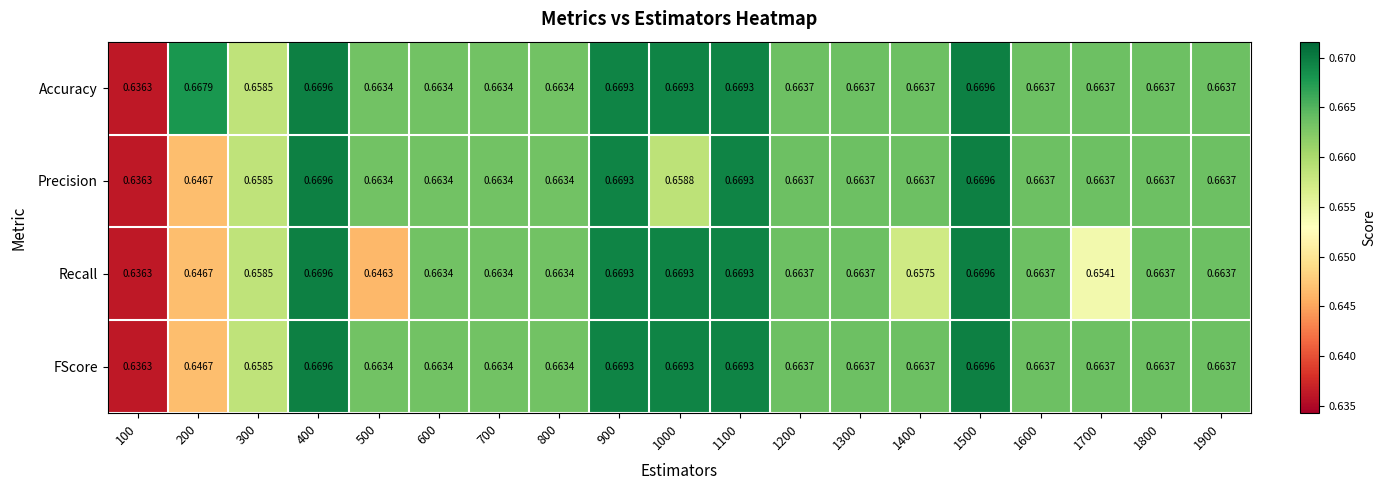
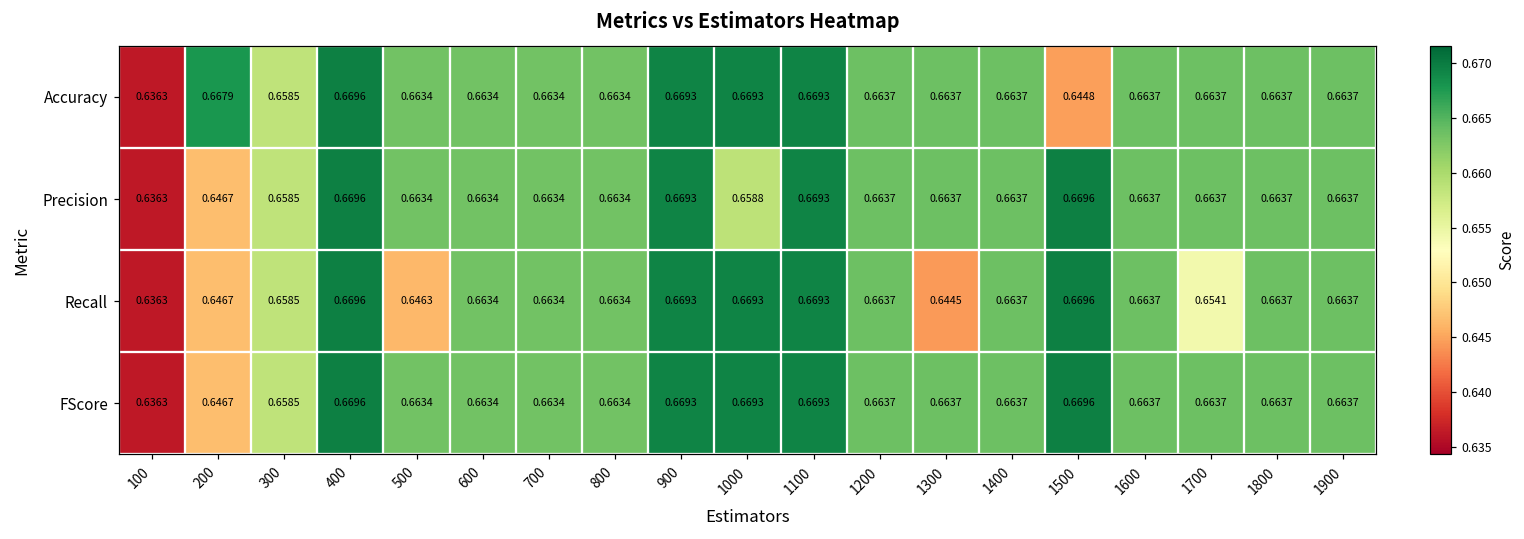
Accuracy, 1500: 0.6696 -> 0.6448
Recall, 1300: 0.6637 -> 0.6445
Recall, 1400: 0.6575 -> 0.6637
